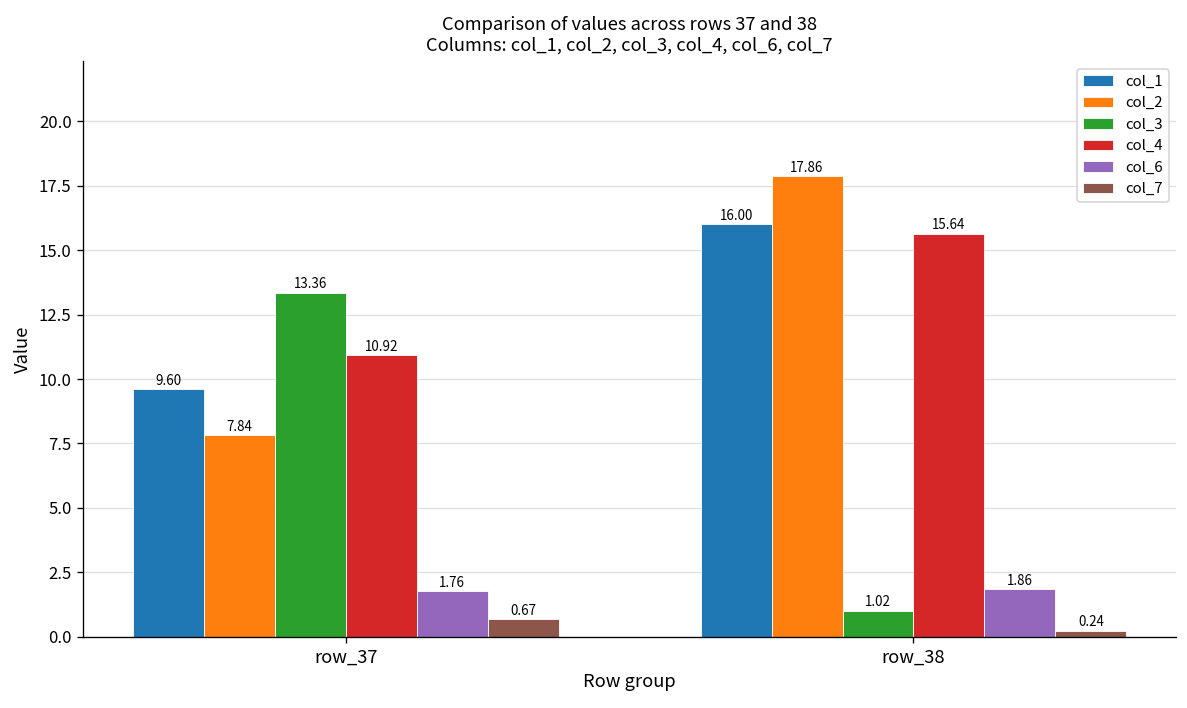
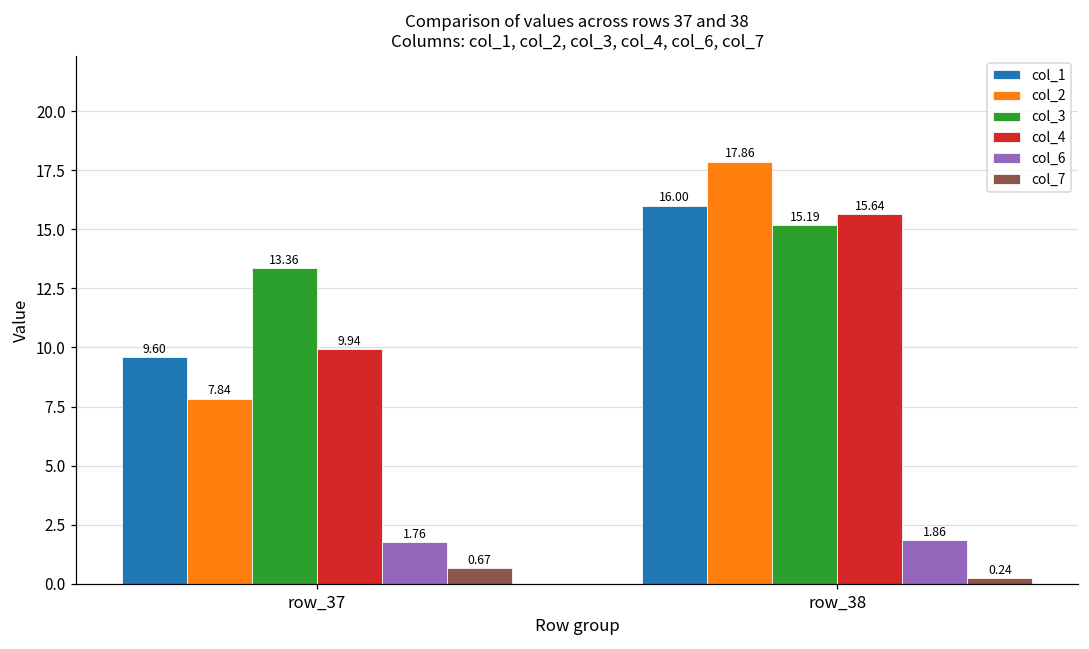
col_4, row_37: 10.92 -> 9.94
col_3, row_38: 1.02 -> 15.19
